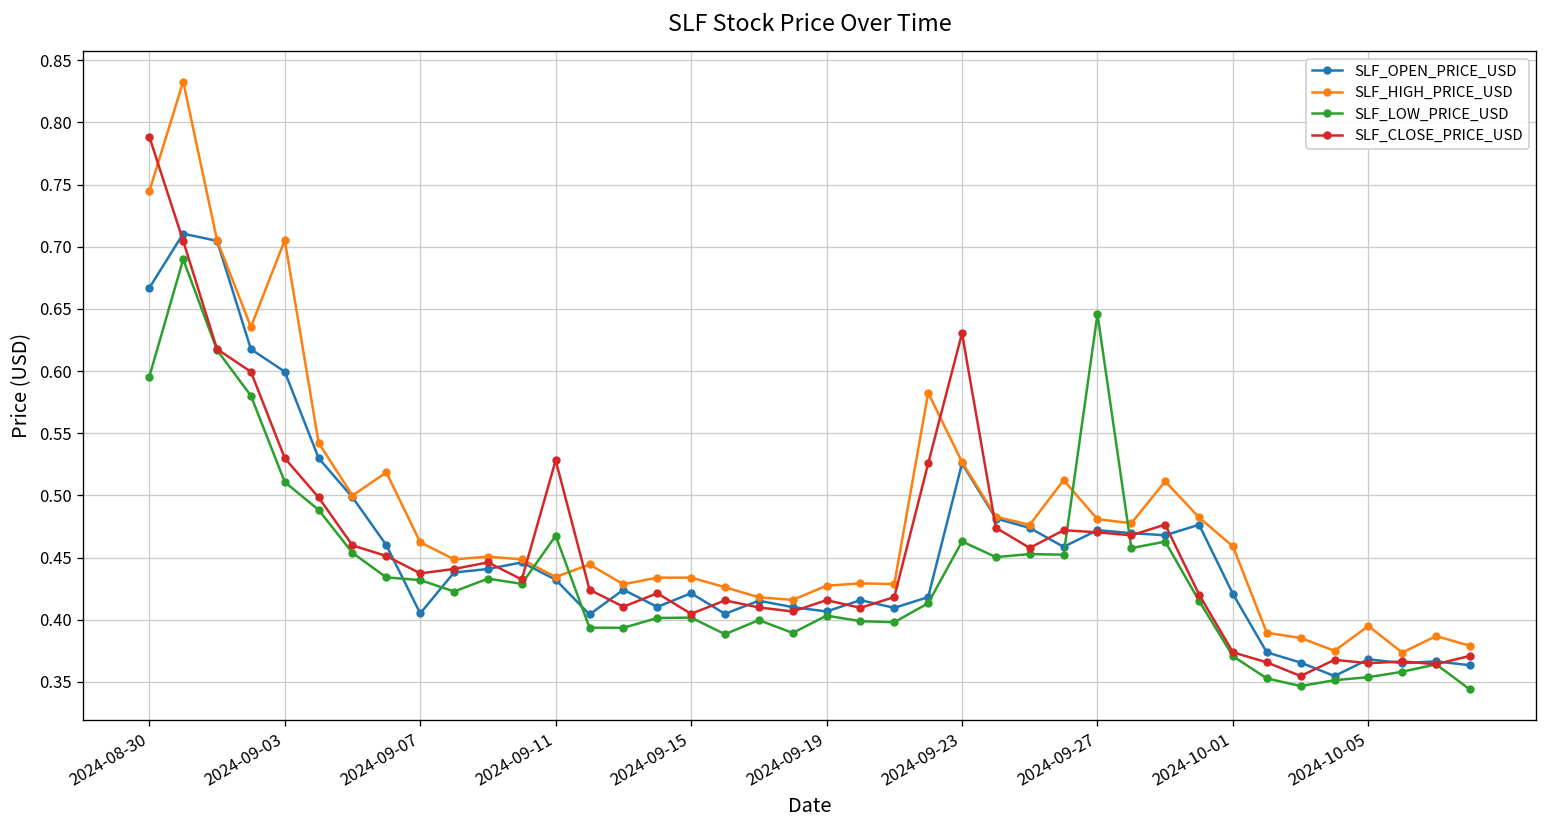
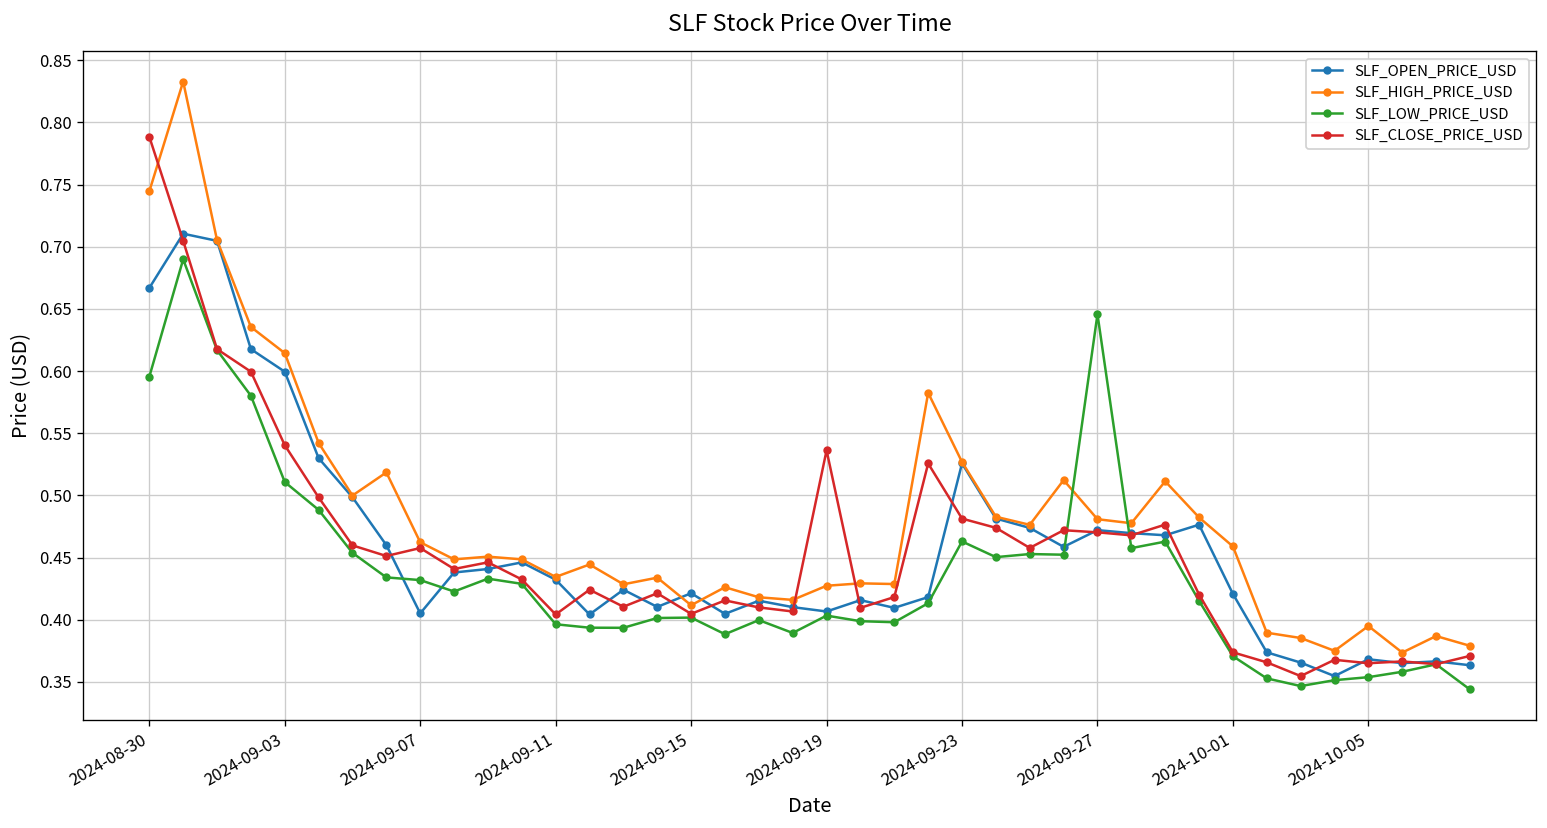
SLF_HIGH_PRICE_USD, 2024-09-03: 0.705 -> 0.614
SLF_CLOSE_PRICE_USD, 2024-09-03: 0.530 -> 0.540
SLF_CLOSE_PRICE_USD, 2024-09-07: 0.437 -> 0.458
SLF_LOW_PRICE_USD, 2024-09-11: 0.468 -> 0.396
SLF_CLOSE_PRICE_USD, 2024-09-11: 0.528 -> 0.404
SLF_HIGH_PRICE_USD, 2024-09-15: 0.434 -> 0.412
SLF_CLOSE_PRICE_USD, 2024-09-19: 0.416 -> 0.536
SLF_CLOSE_PRICE_USD, 2024-09-23: 0.630 -> 0.481
